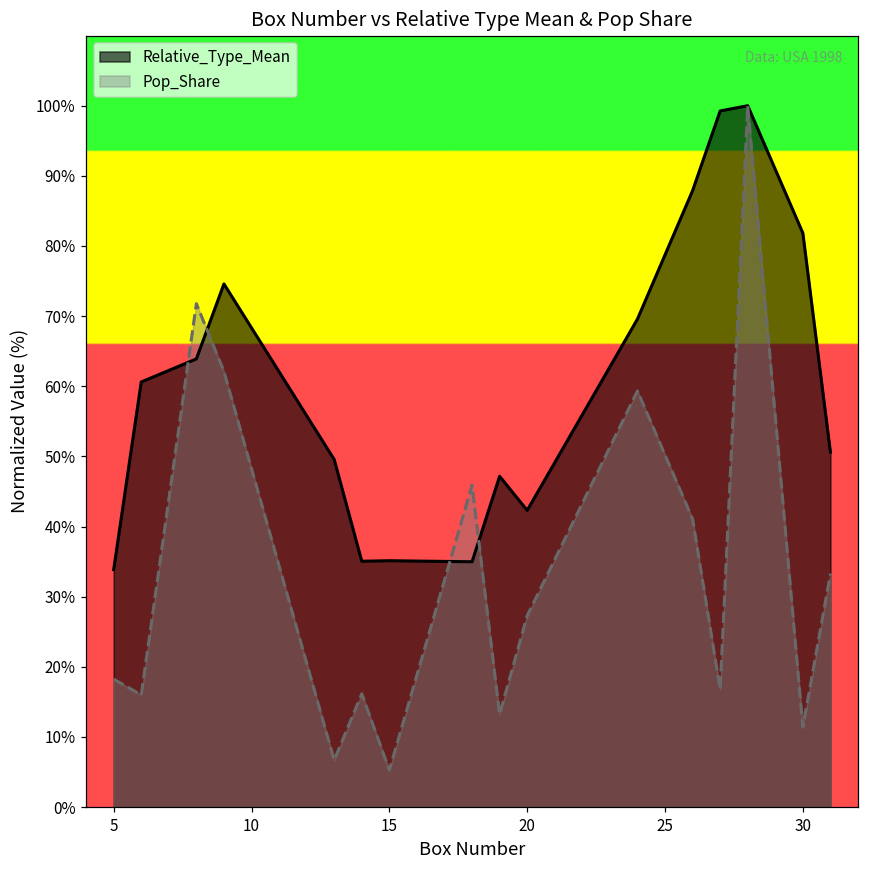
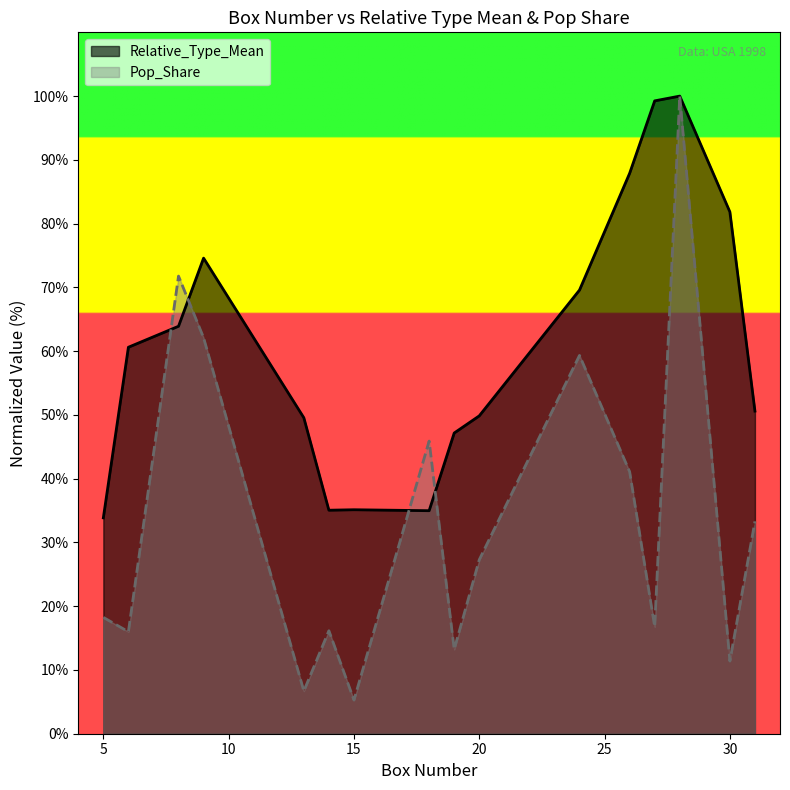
Relative_Type_Mean, 20: 42% -> 50%
